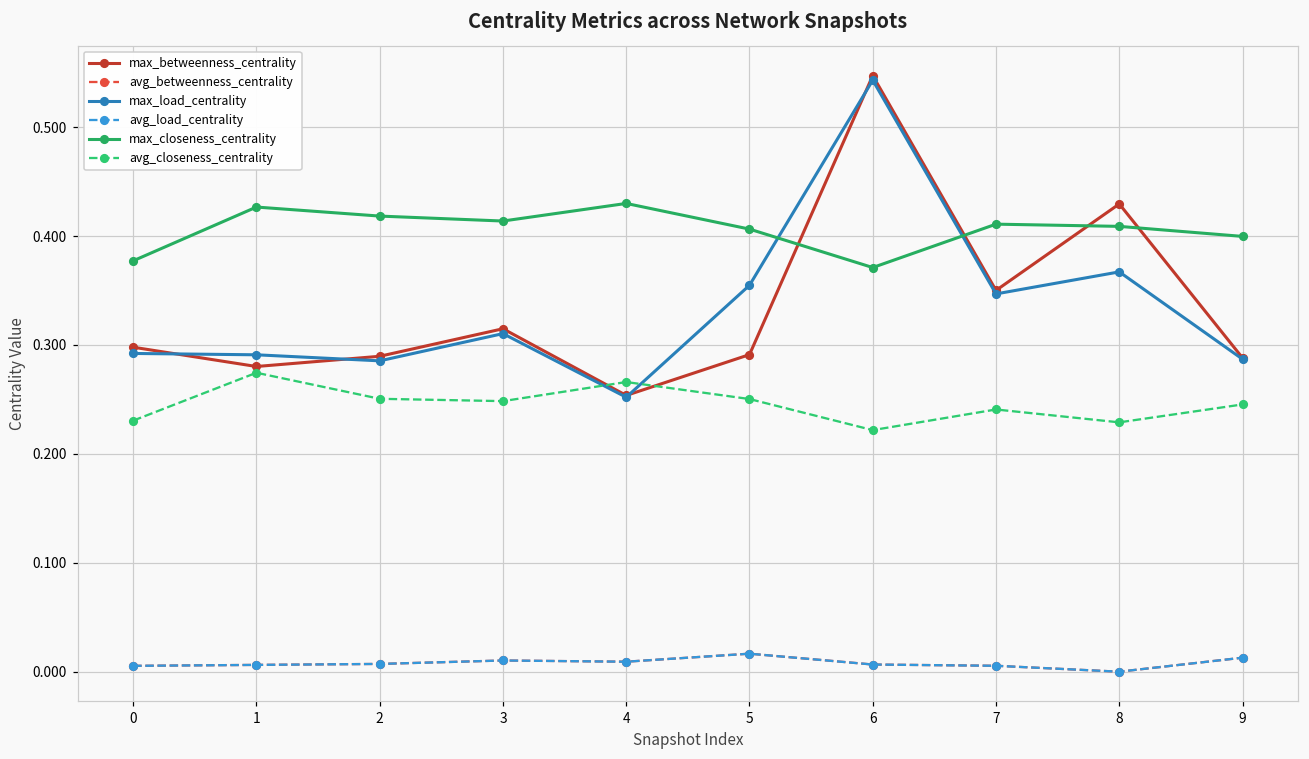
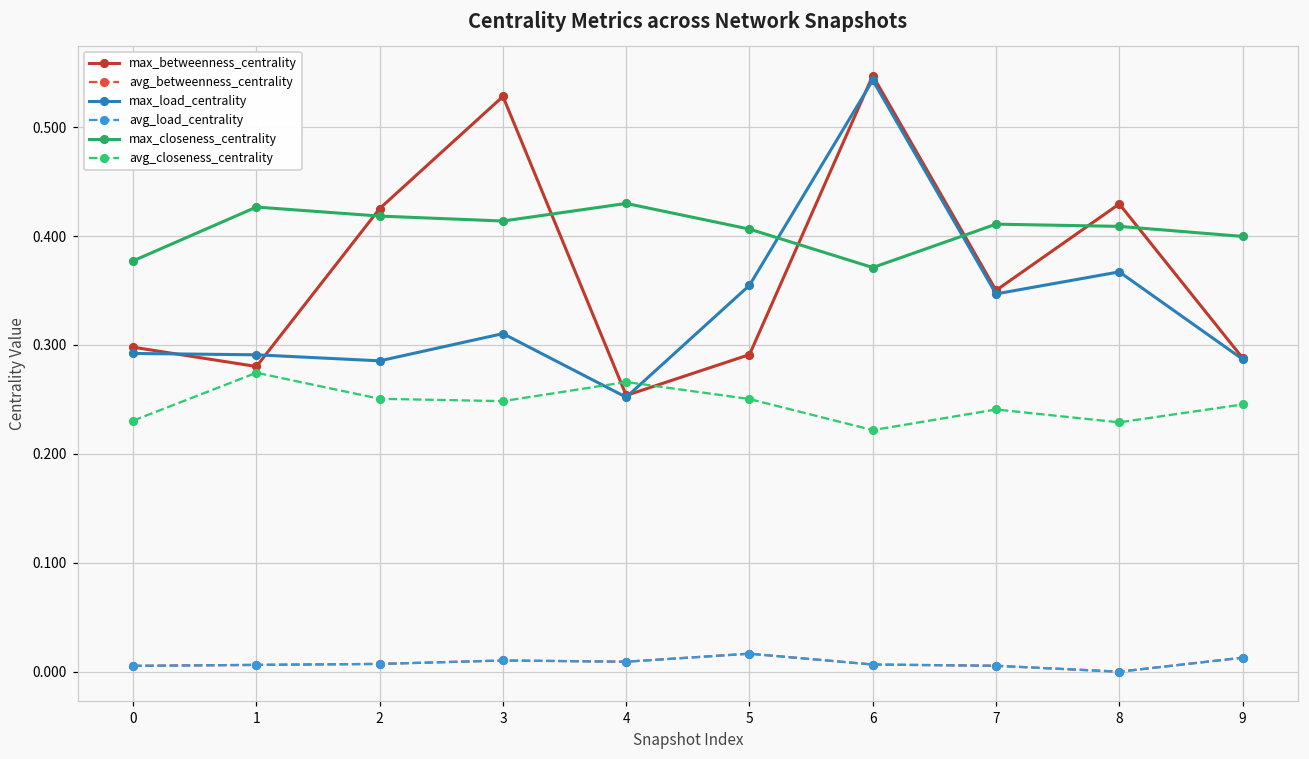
max_betweenness_centrality, 2: 0.29 -> 0.43
max_betweenness_centrality, 3: 0.31 -> 0.53
